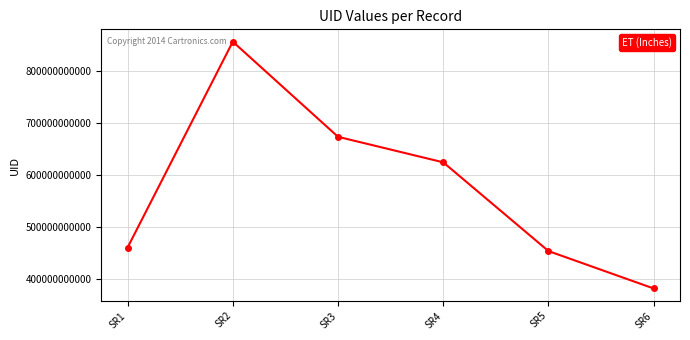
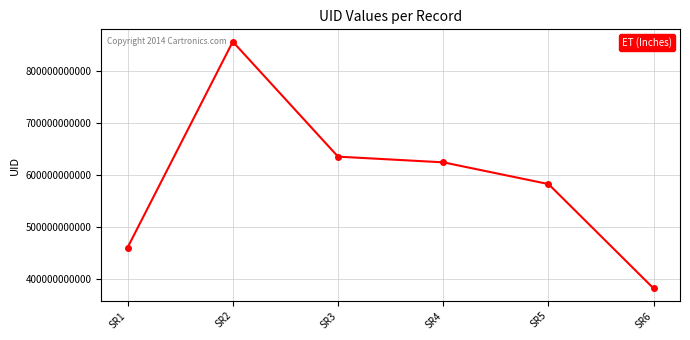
SR3: 670000000000 -> 640000000000
SR5: 450000000000 -> 580000000000
